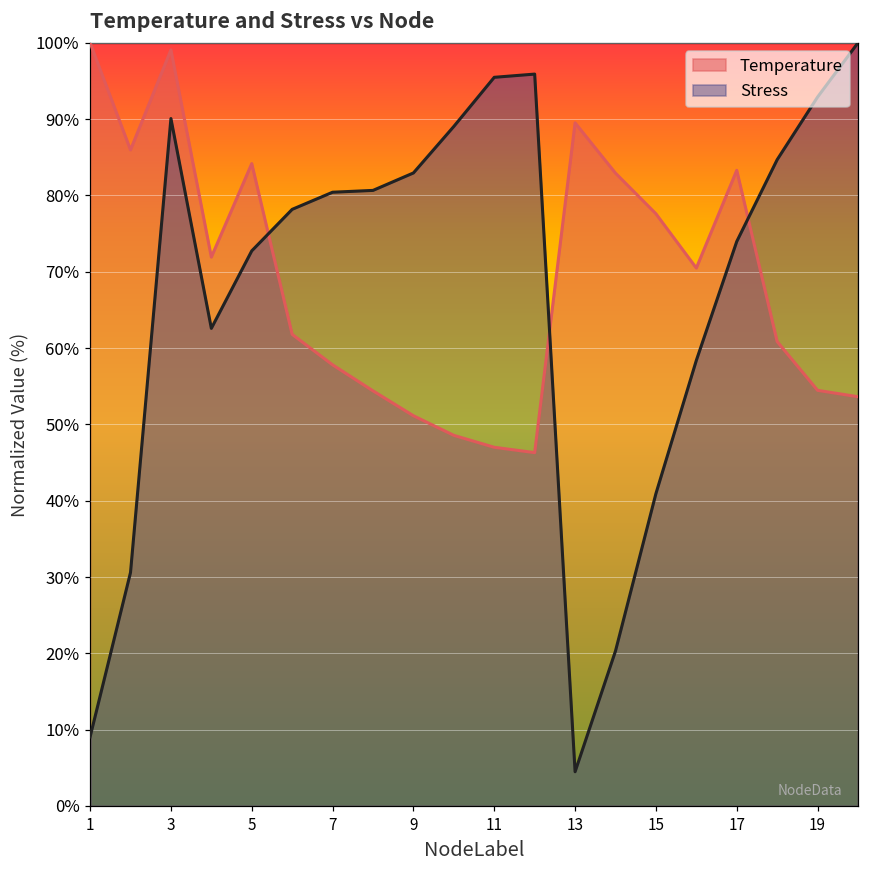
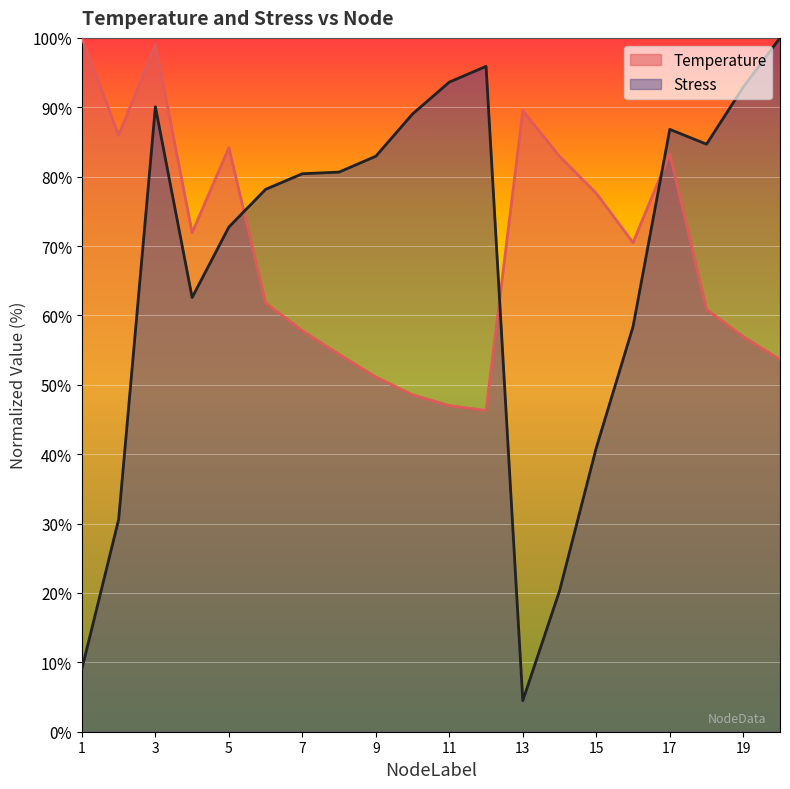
Stress, 11: 95% -> 94%
Stress, 17: 74% -> 87%
Temperature, 19: 54% -> 57%
